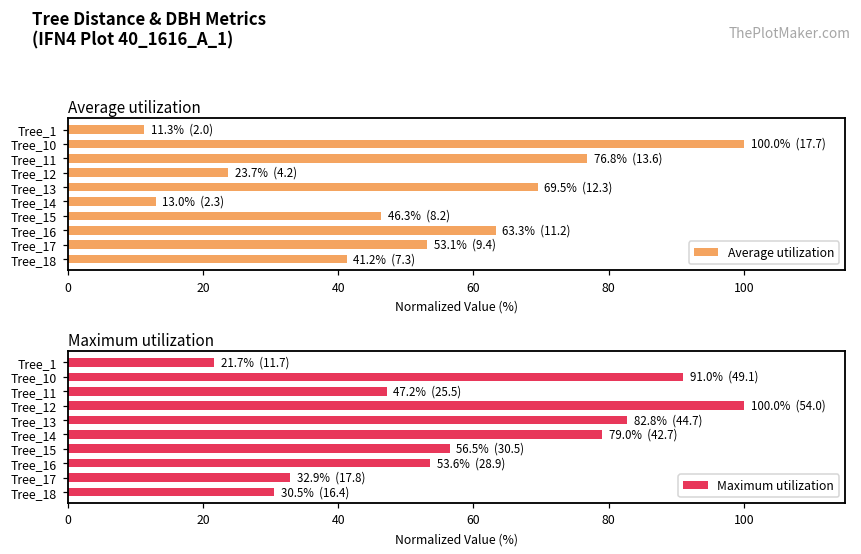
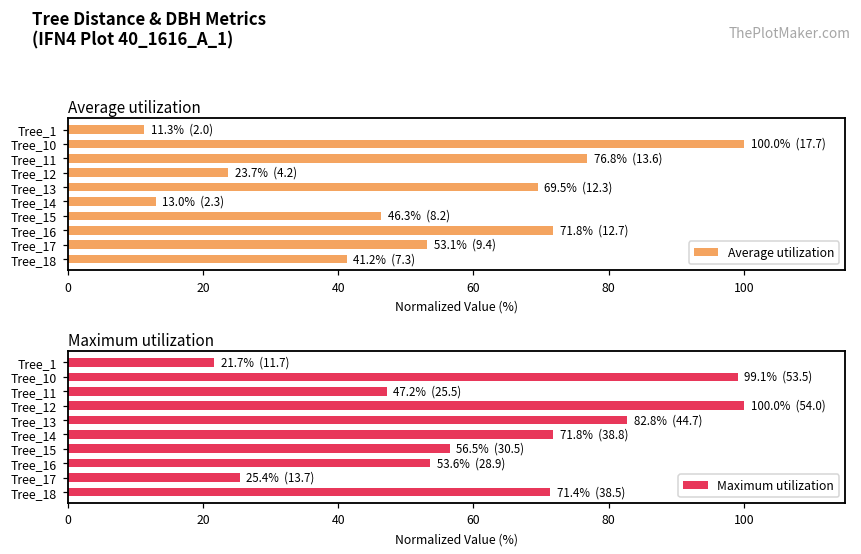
Average utilization, Tree_16: 63.3% (11.2) -> 71.8% (12.7)
Maximum utilization, Tree_10: 91.0% (49.1) -> 99.1% (53.5)
Maximum utilization, Tree_14: 79.0% (42.7) -> 71.8% (38.8)
Maximum utilization, Tree_17: 32.9% (17.8) -> 25.4% (13.7)
Maximum utilization, Tree_18: 30.5% (16.4) -> 71.4% (38.5)
